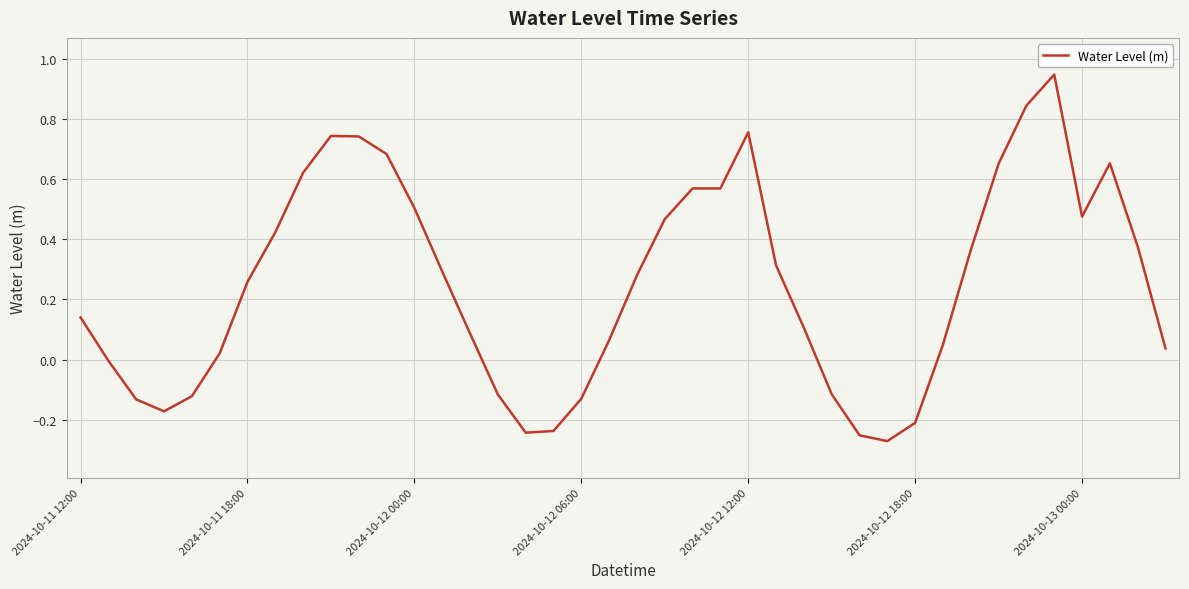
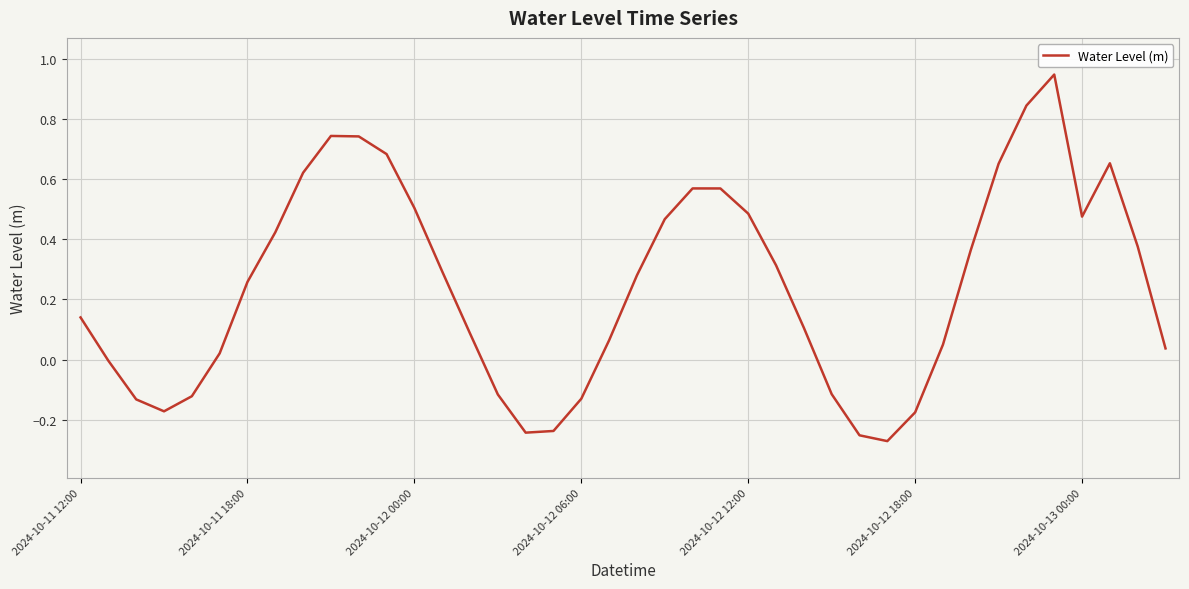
2024-10-12 12:00: 0.76 -> 0.48
2024-10-12 18:00: -0.21 -> -0.18
